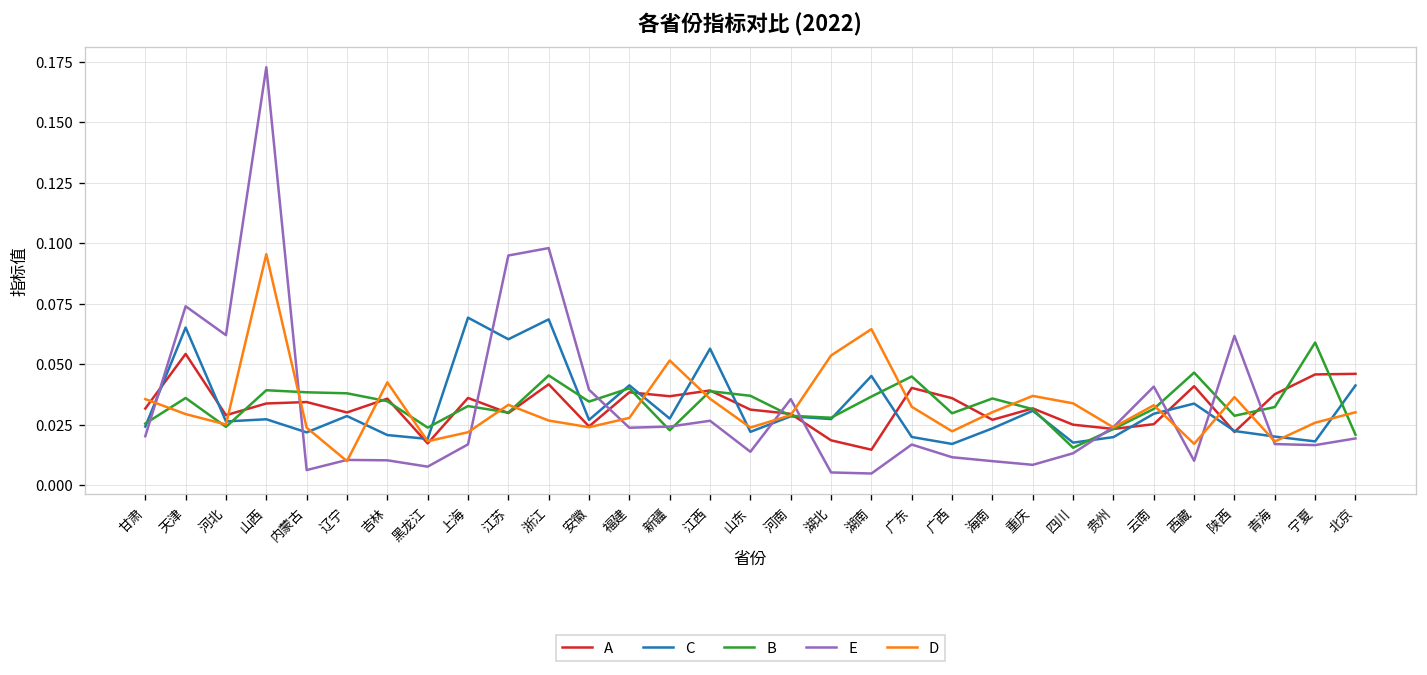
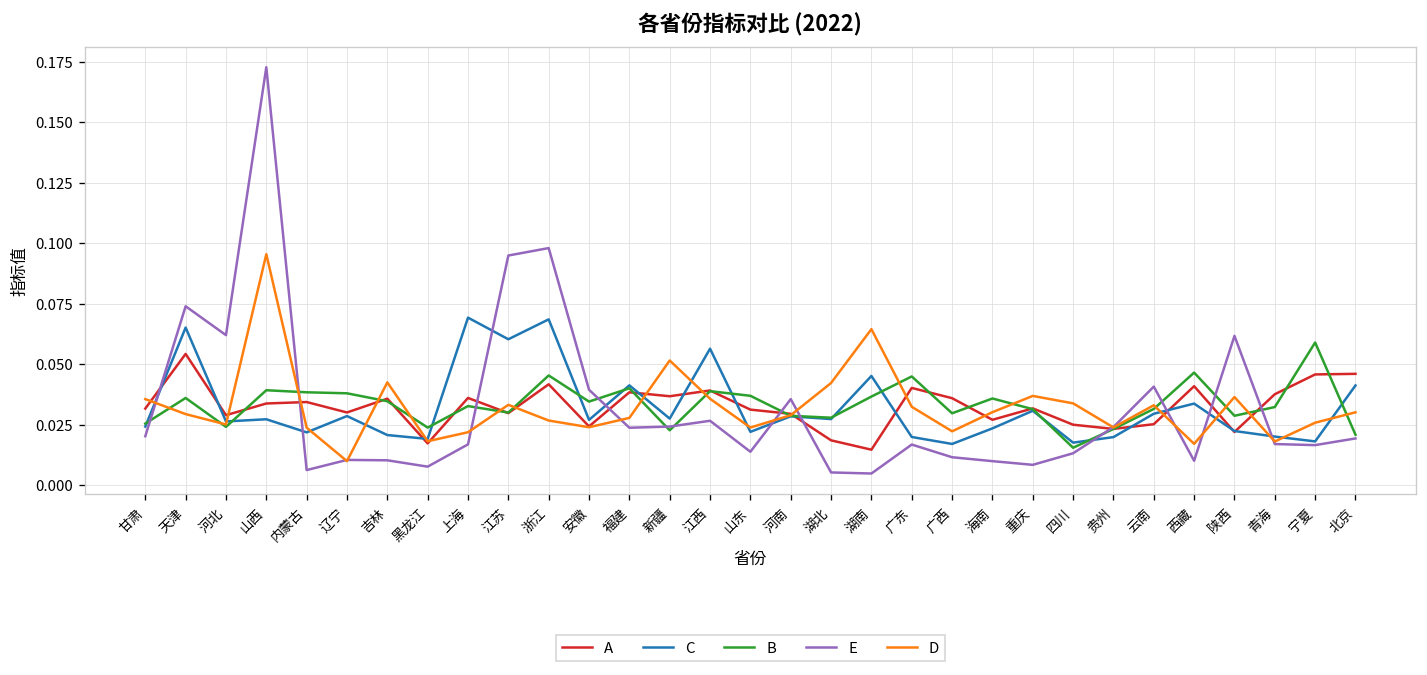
D, 湖北: 0.054 -> 0.042
